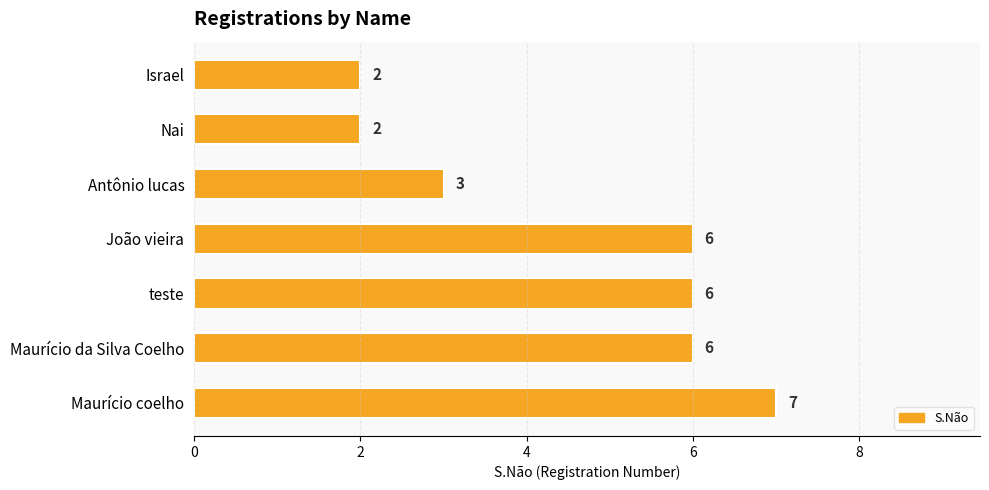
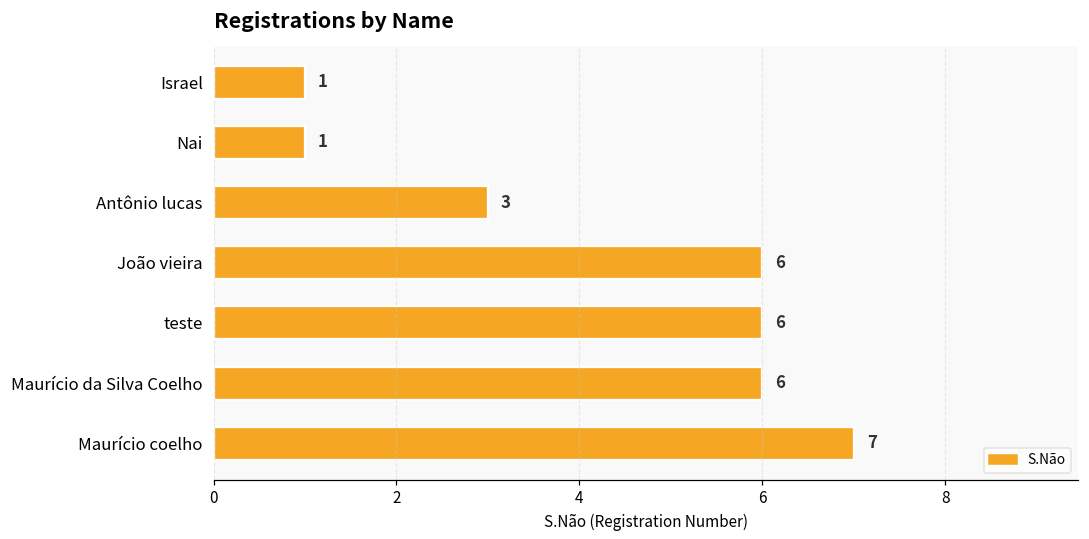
Israel: 2 -> 1
Nai: 2 -> 1
